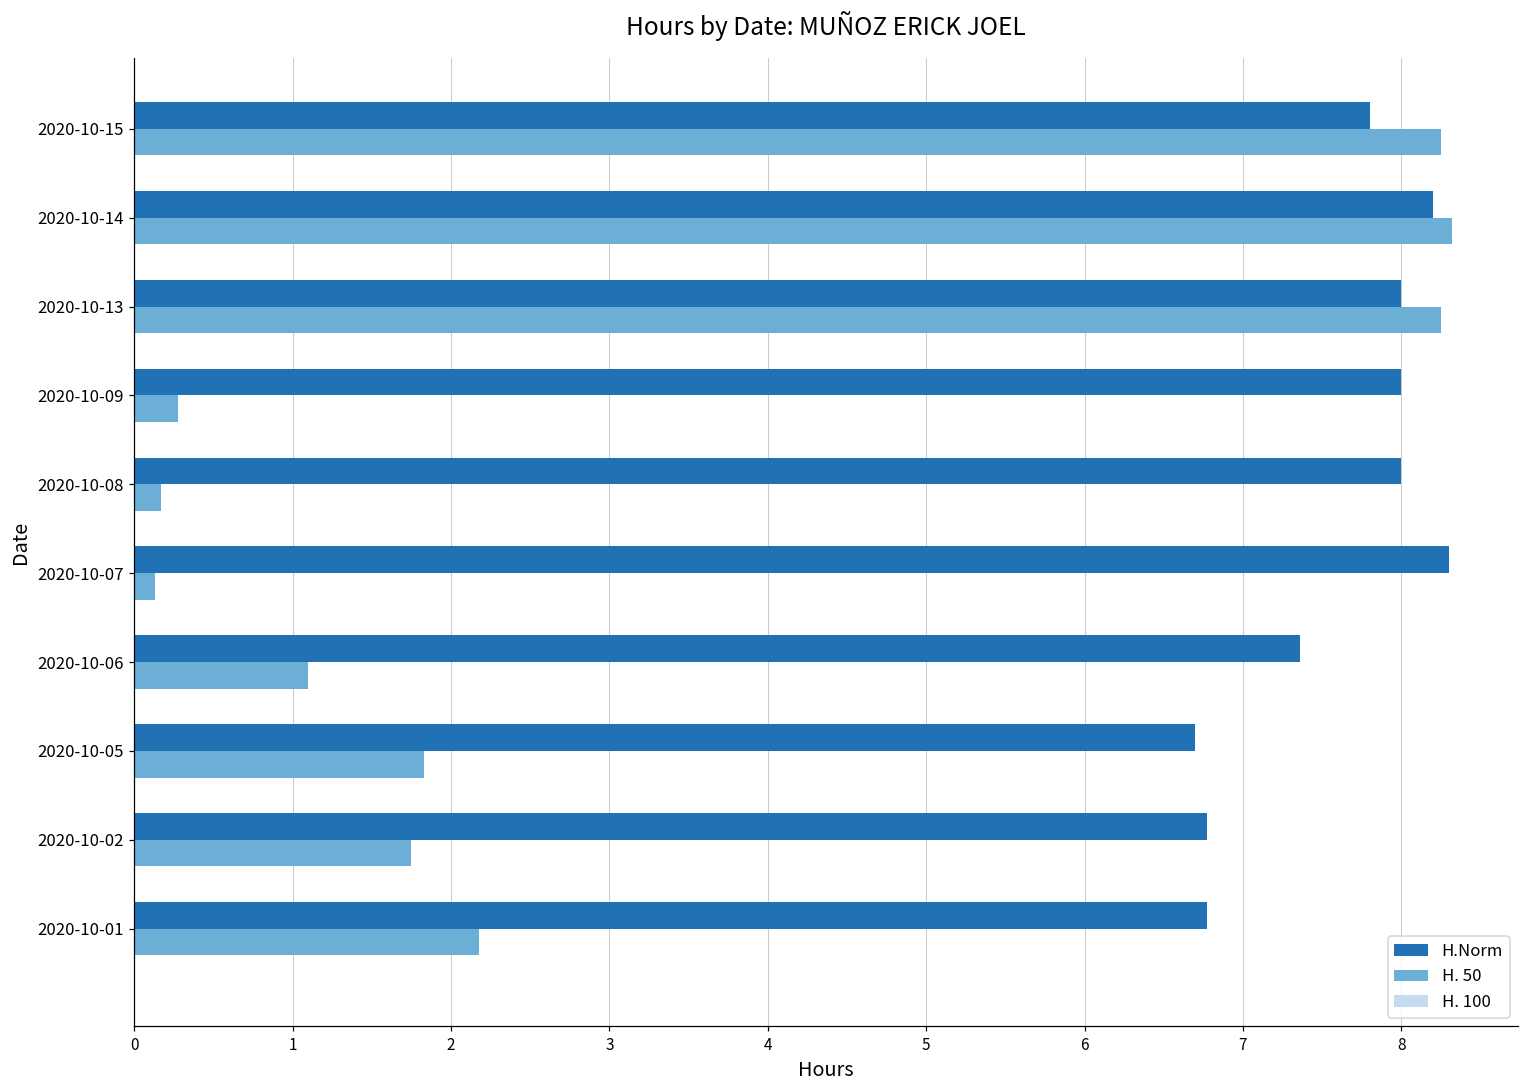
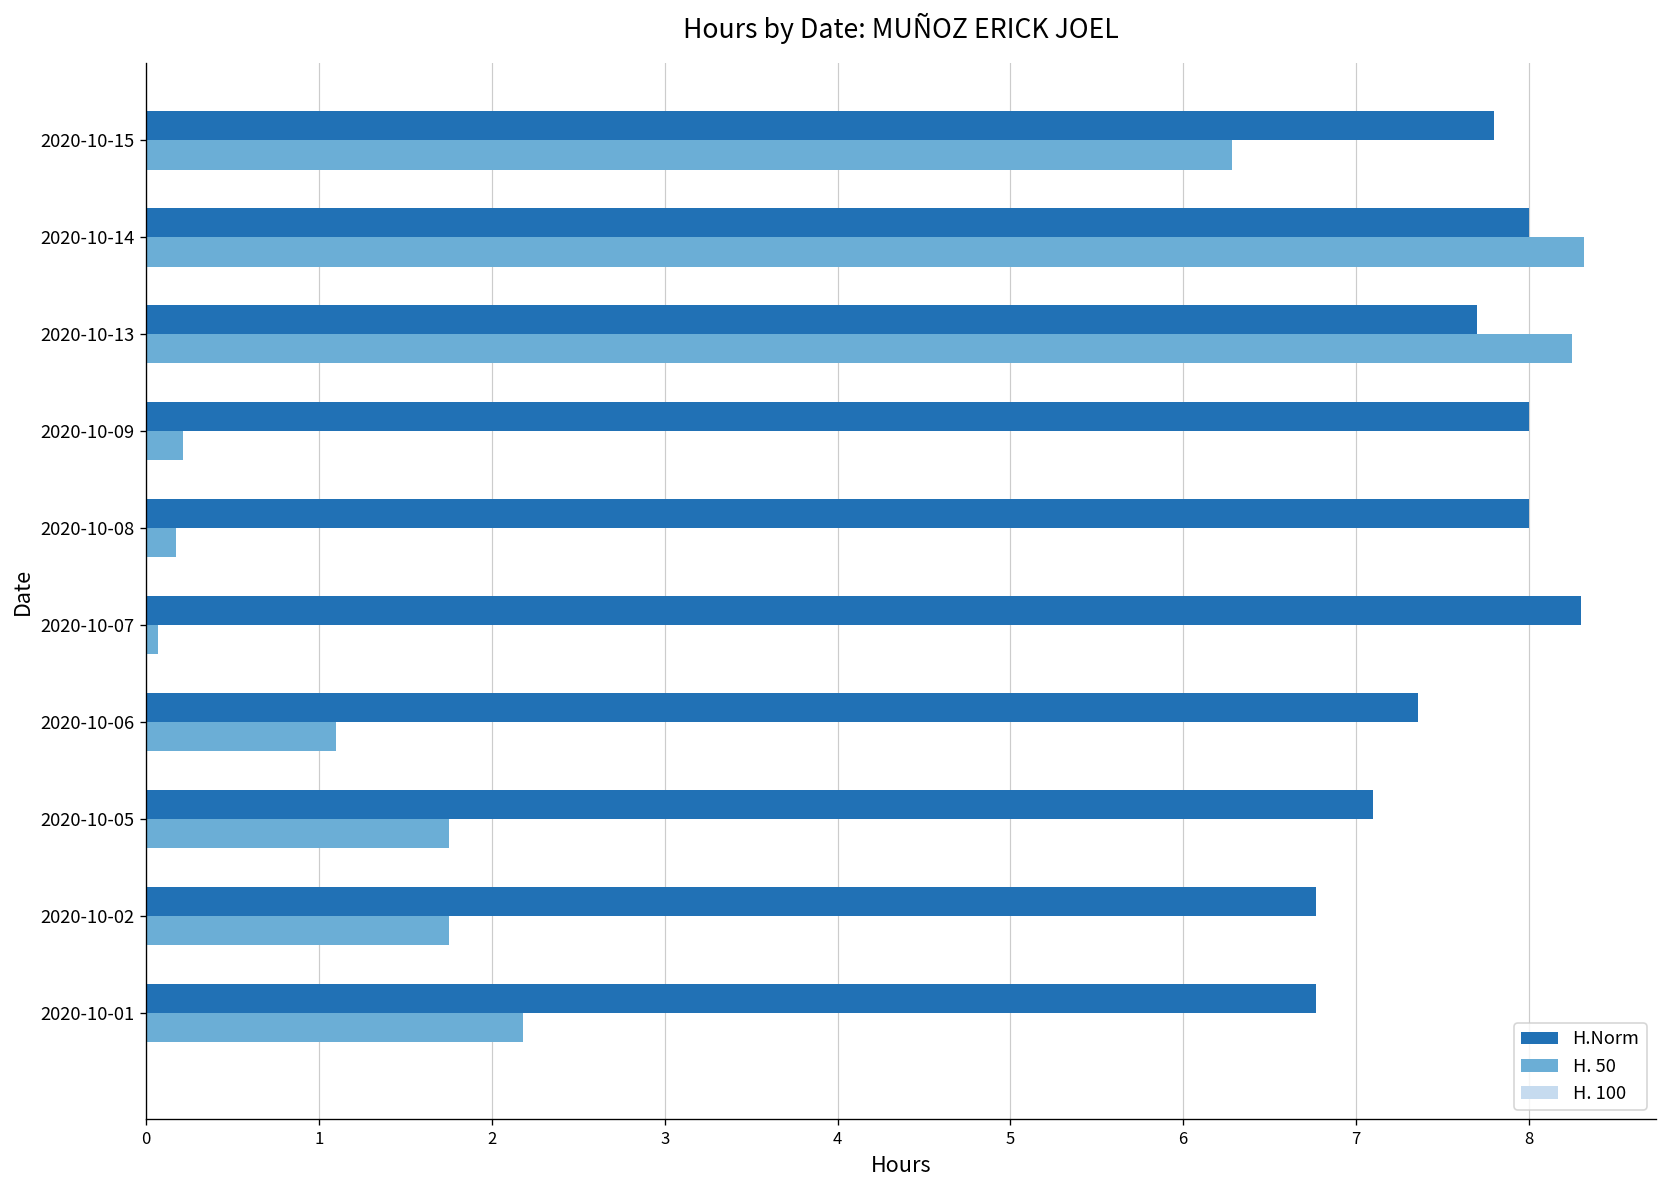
H. 50, 2020-10-15: 8.25 -> 6.28
H.Norm, 2020-10-14: 8.2 -> 8.0
H.Norm, 2020-10-13: 8.0 -> 7.7
H. 50, 2020-10-09: 0.28 -> 0.21
H. 50, 2020-10-07: 0.13 -> 0.07
H.Norm, 2020-10-05: 6.7 -> 7.1
H. 50, 2020-10-05: 1.83 -> 1.75
